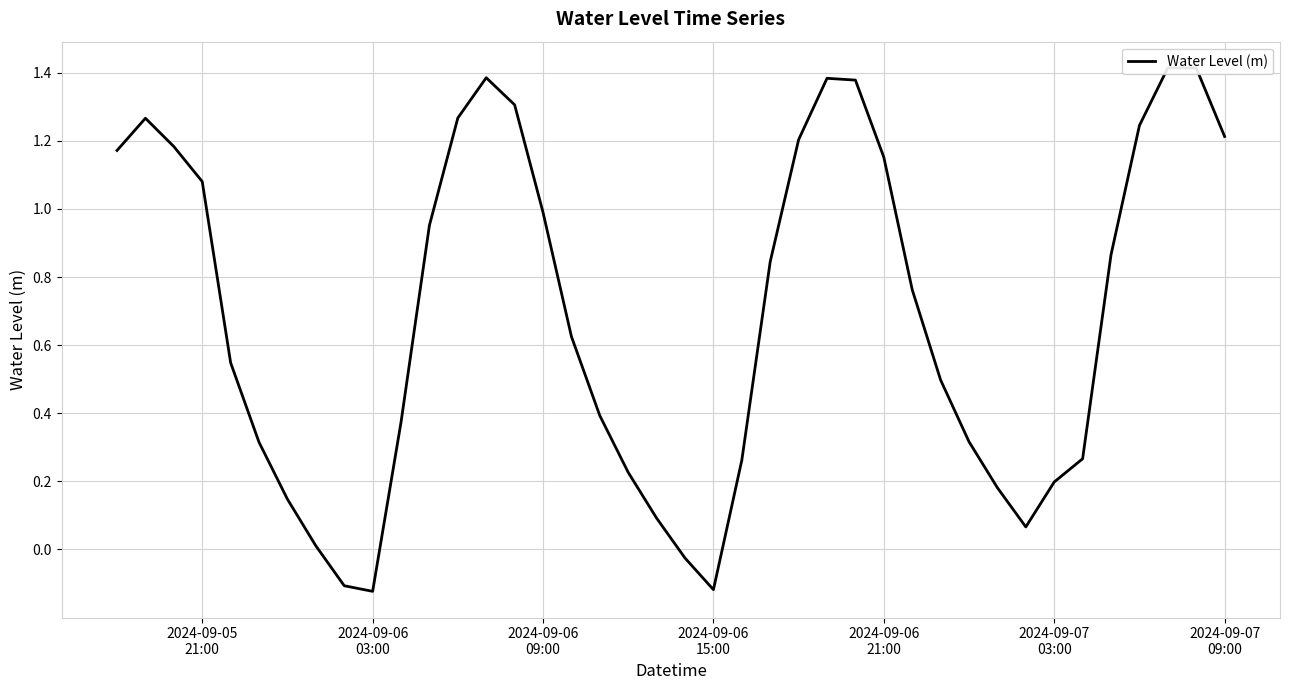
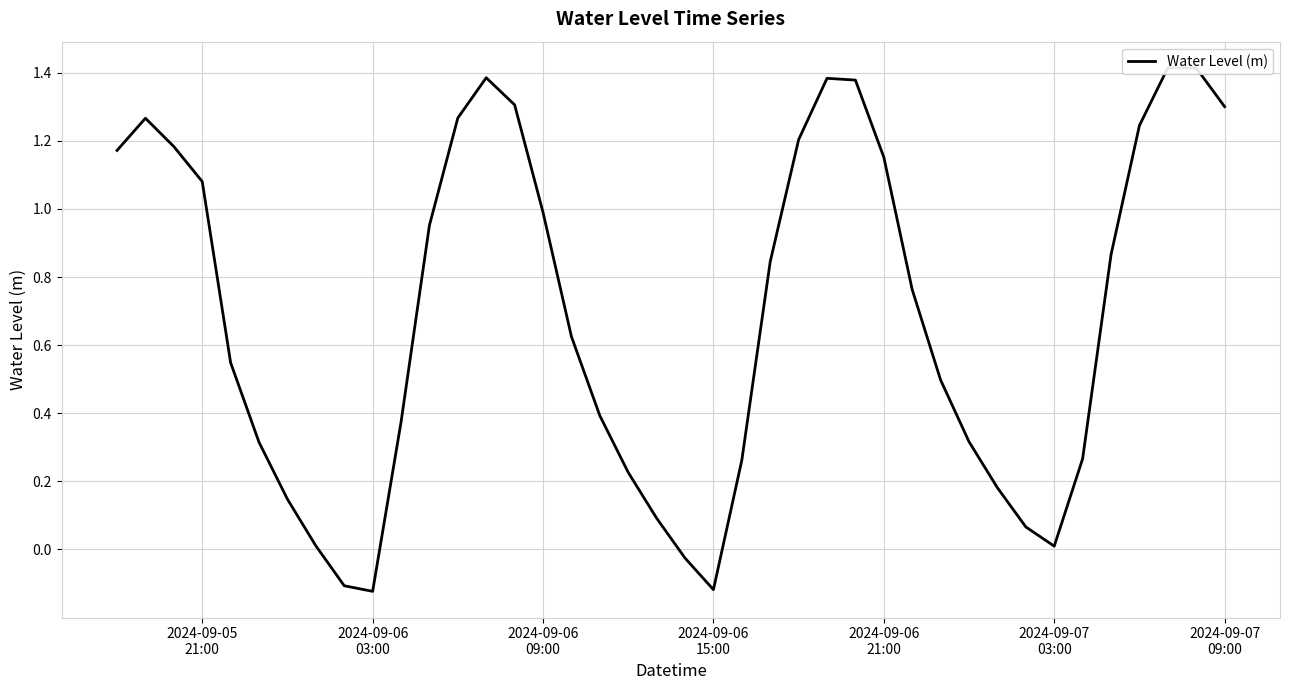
2024-09-07 03:00: 0.20 -> 0.01
2024-09-07 09:00: 1.21 -> 1.30
